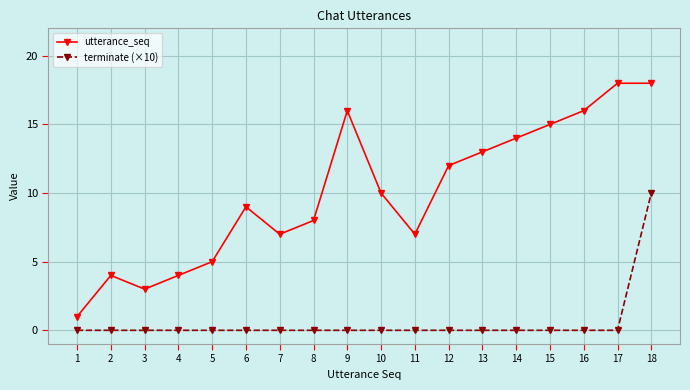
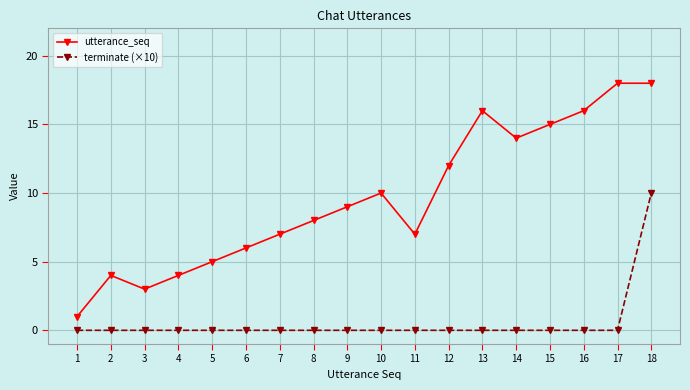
utterance_seq, 6: 9 -> 6
utterance_seq, 9: 16 -> 9
utterance_seq, 13: 13 -> 16
